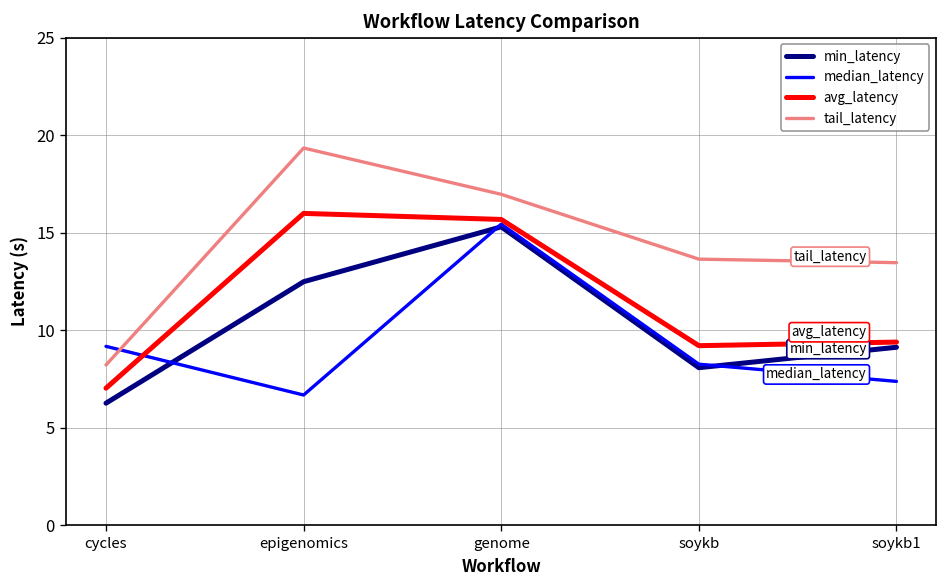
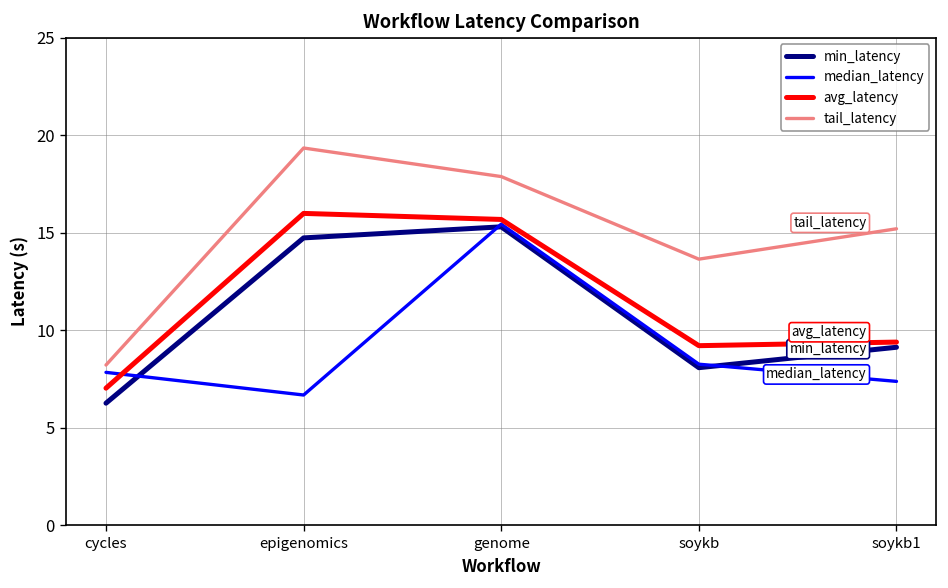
median_latency, cycles: 9.2 -> 7.8
min_latency, epigenomics: 12.5 -> 14.7
tail_latency, genome: 17.0 -> 17.9
tail_latency, soykb1: 13.5 -> 15.2
